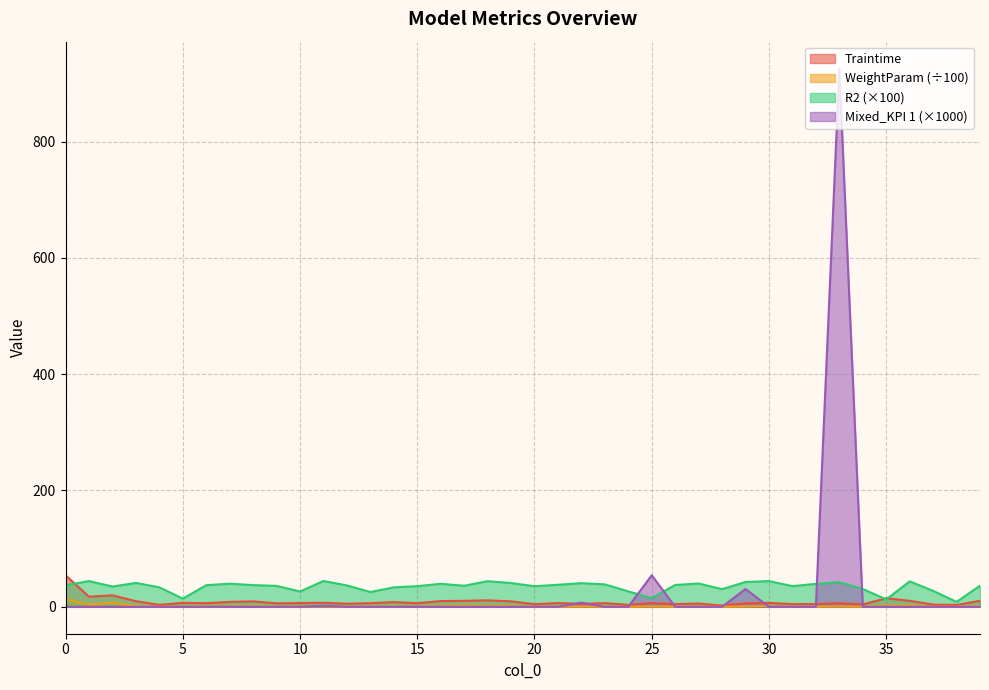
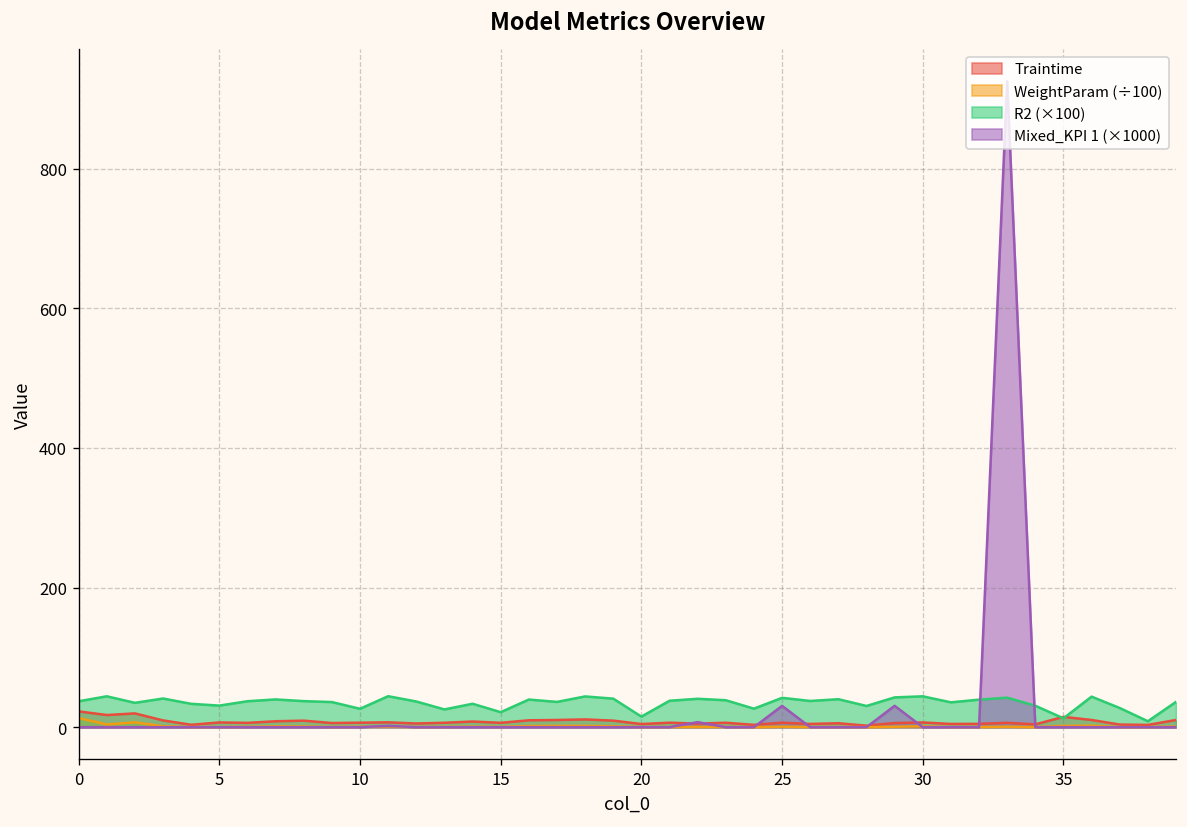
Traintime, 0: 50 -> 20
R2 (×100), 5: 10 -> 30
R2 (×100), 15: 40 -> 20
R2 (×100), 20: 40 -> 20
R2 (×100), 25: 10 -> 40
Mixed_KPI 1 (×1000), 25: 50 -> 30
